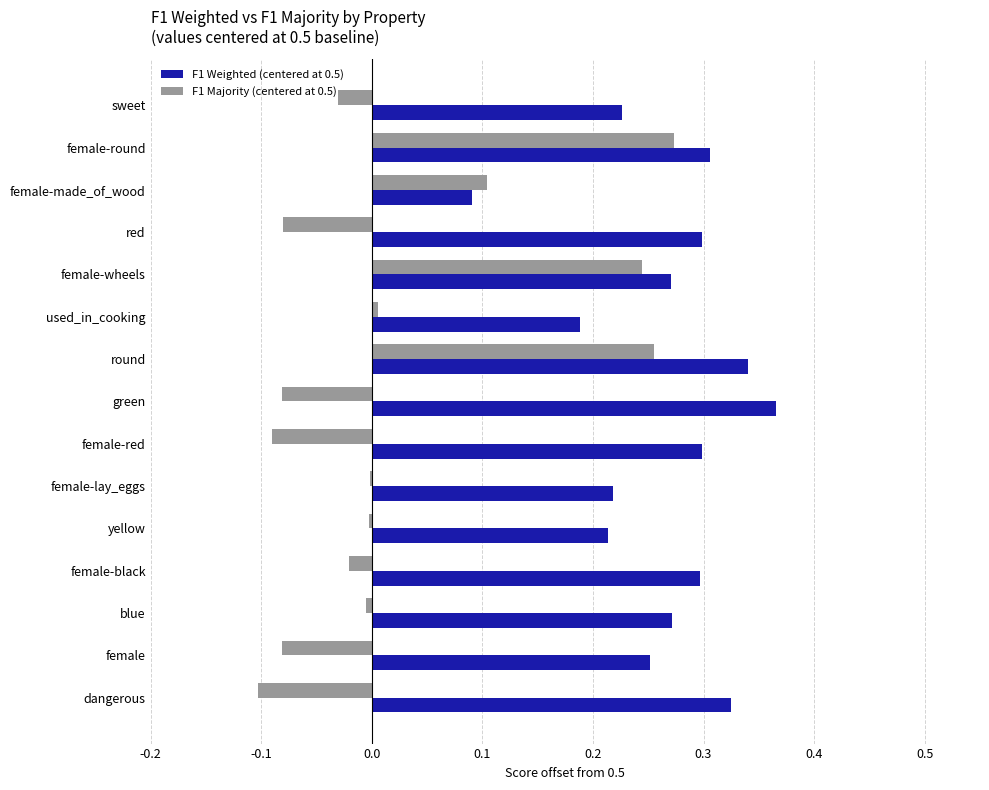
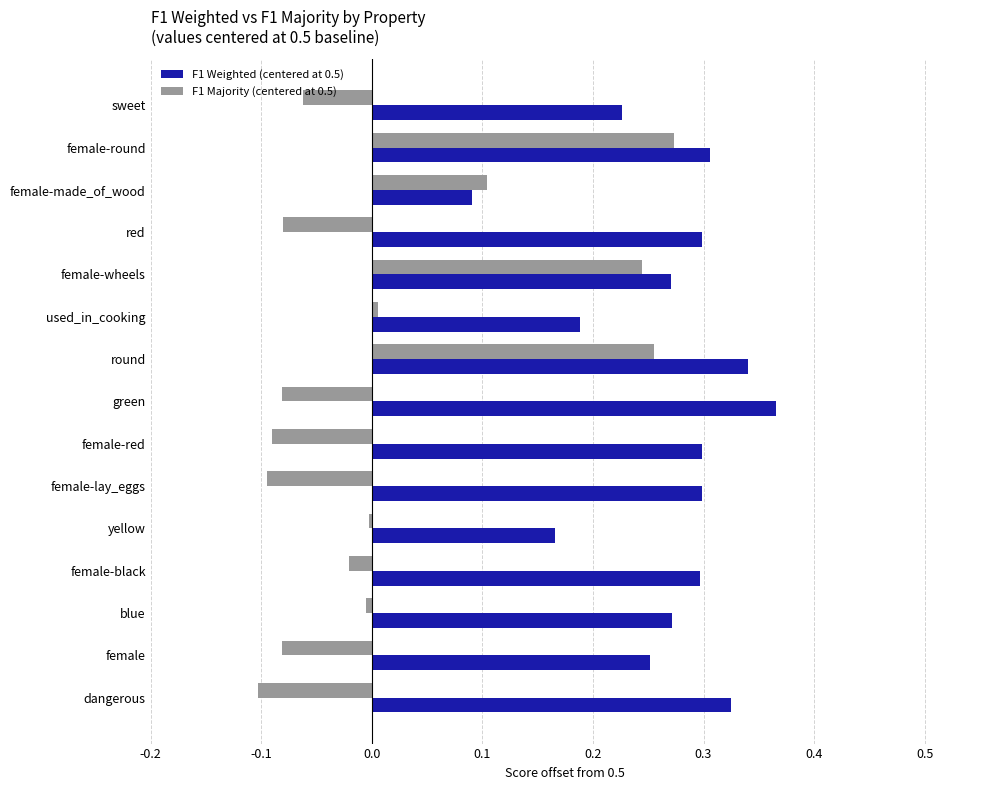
F1 Majority (centered at 0.5), sweet: -0.030 -> -0.062
F1 Majority (centered at 0.5), female-lay_eggs: -0.002 -> -0.095
F1 Weighted (centered at 0.5), female-lay_eggs: 0.218 -> 0.299
F1 Weighted (centered at 0.5), yellow: 0.213 -> 0.166
